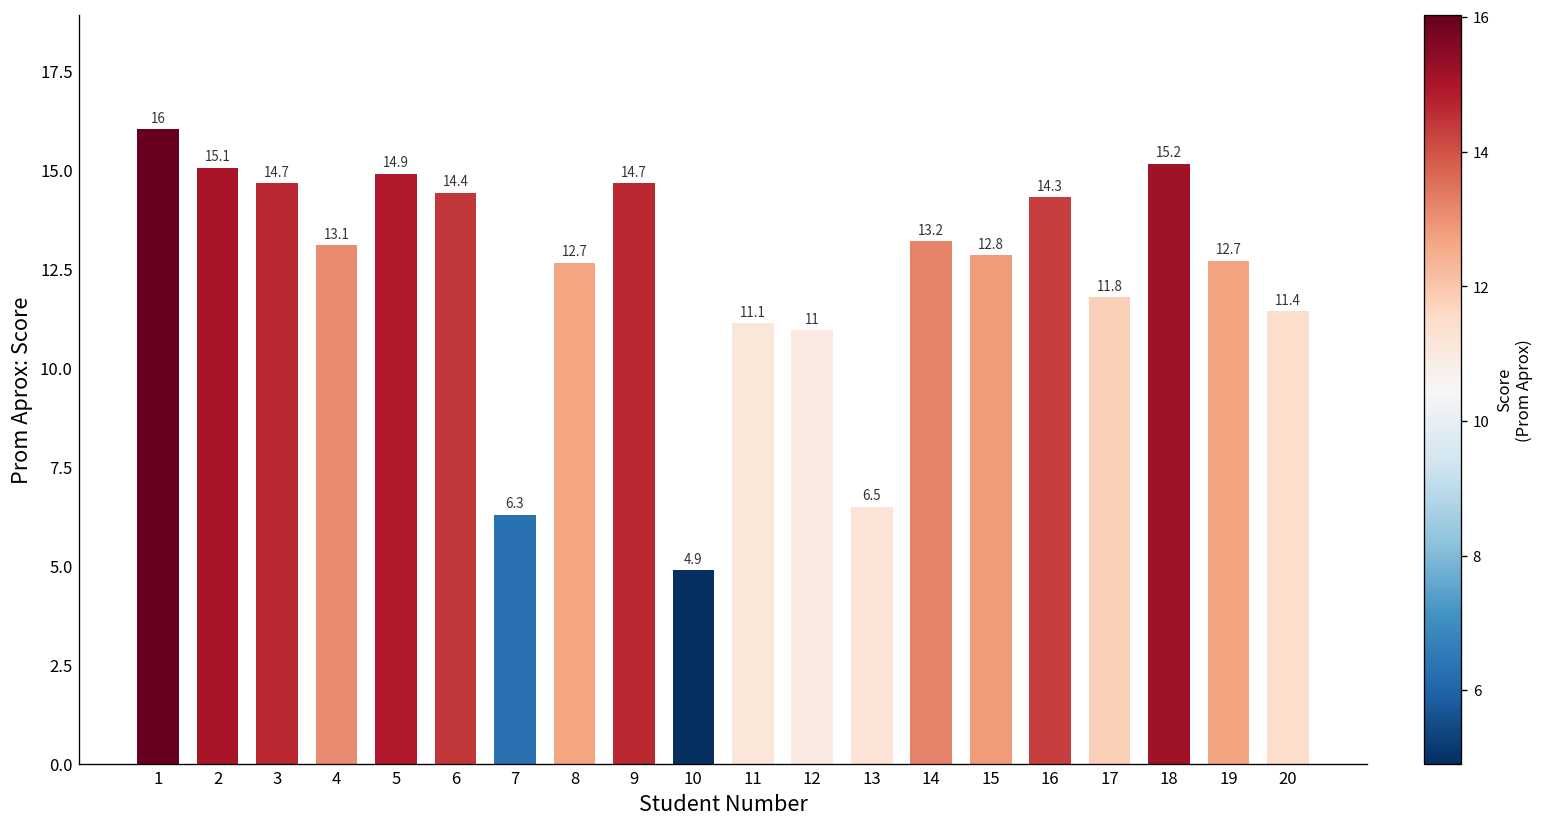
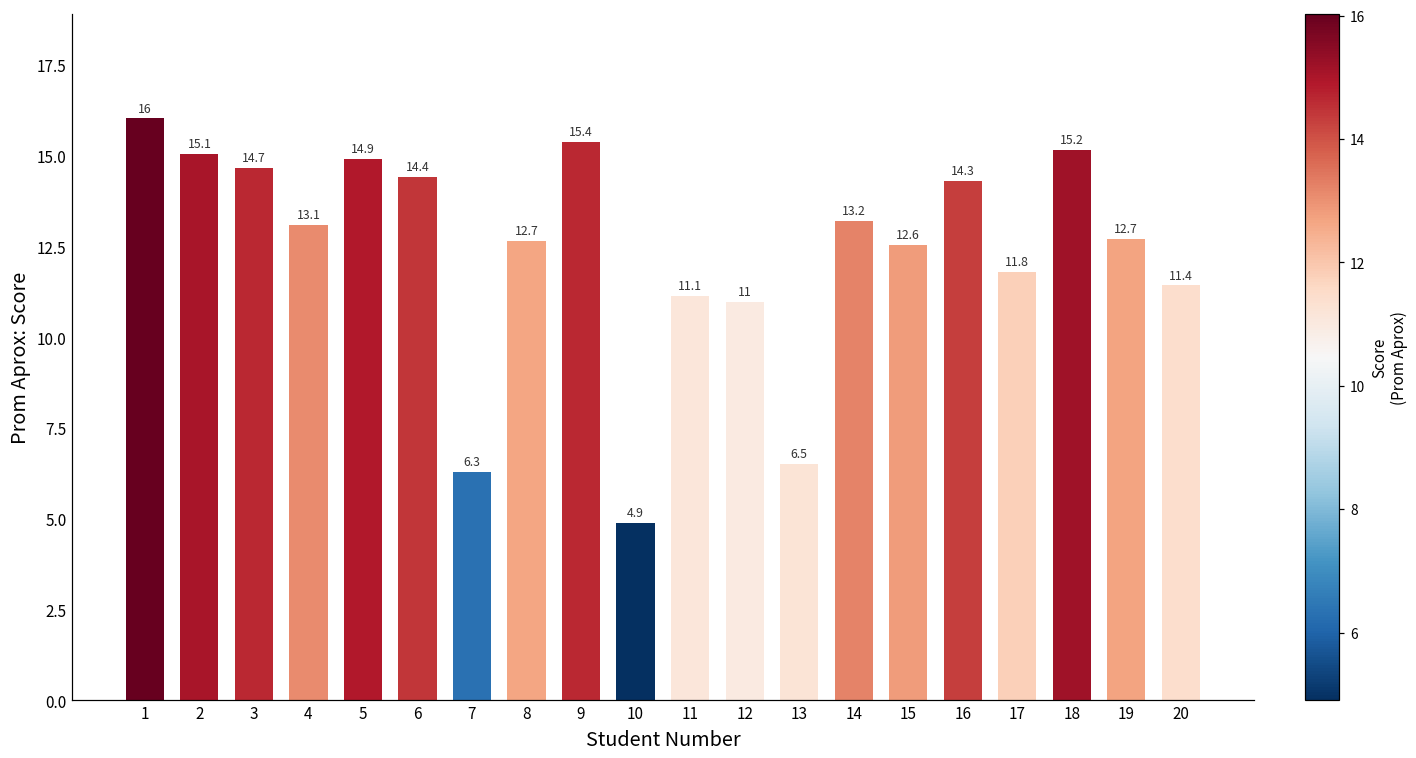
9: 14.7 -> 15.4
15: 12.8 -> 12.6
